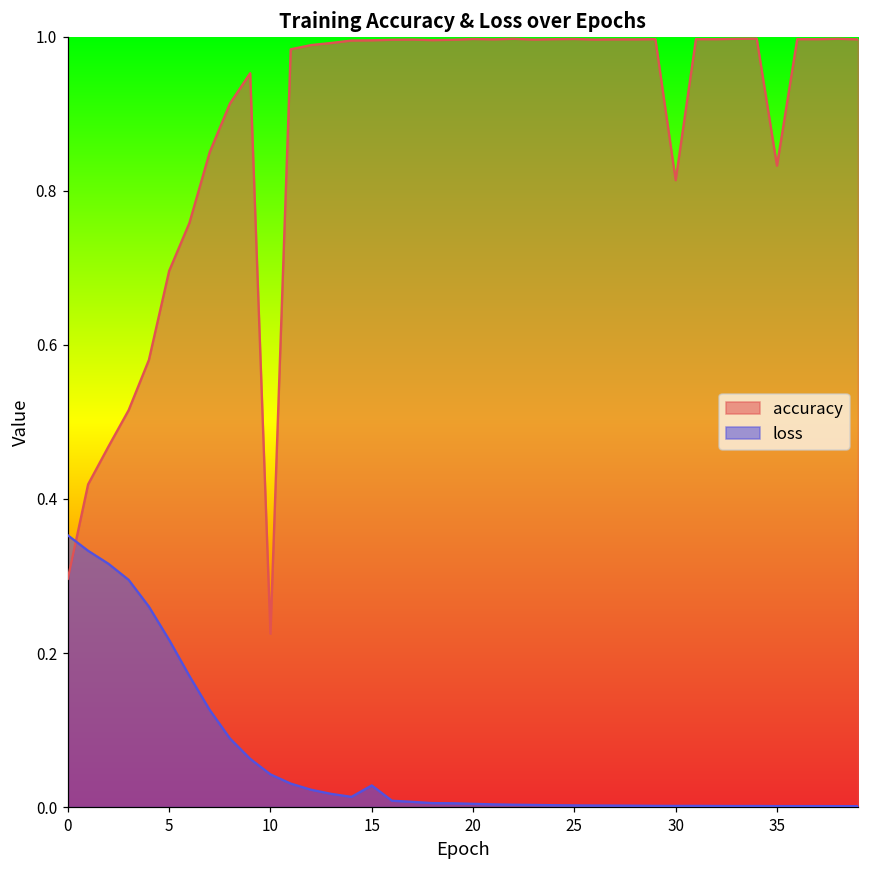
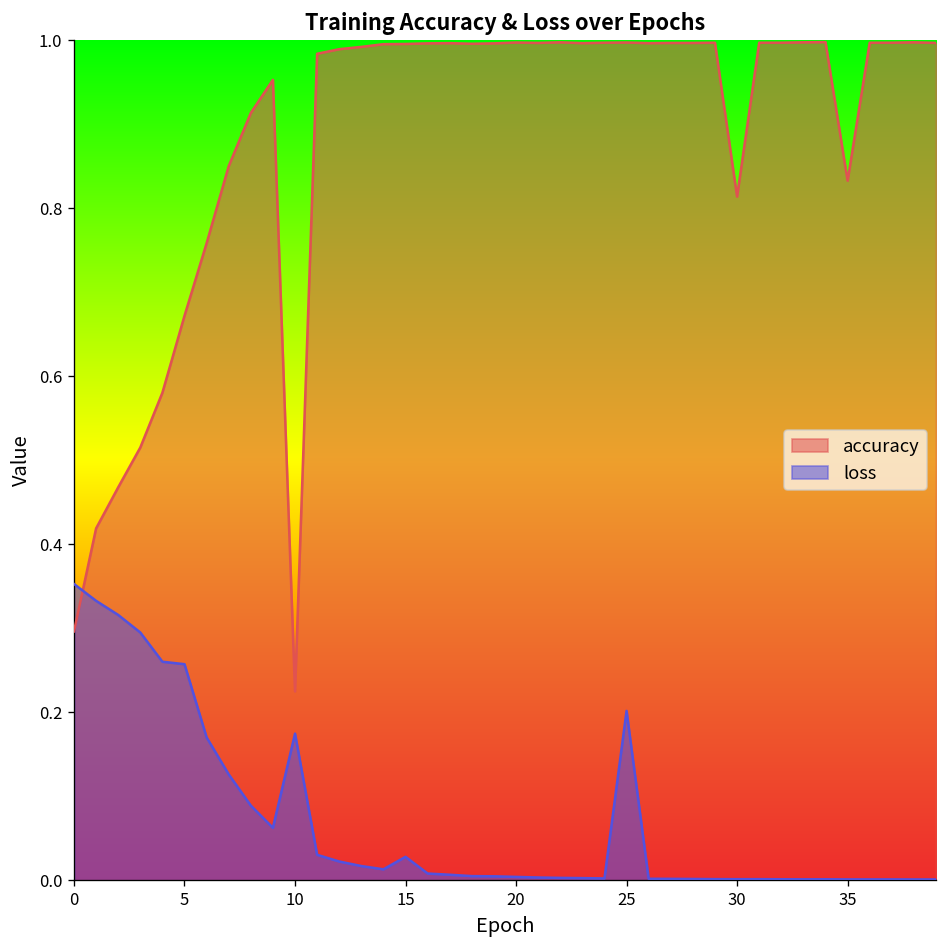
accuracy, 5: 0.70 -> 0.67
loss, 5: 0.22 -> 0.26
loss, 10: 0.04 -> 0.17
loss, 25: 0.00 -> 0.20
